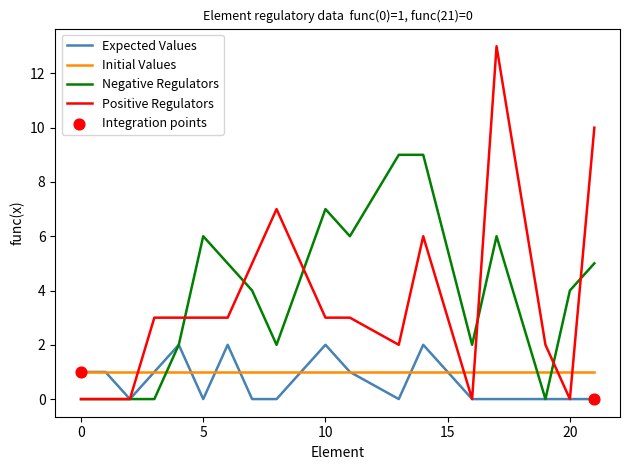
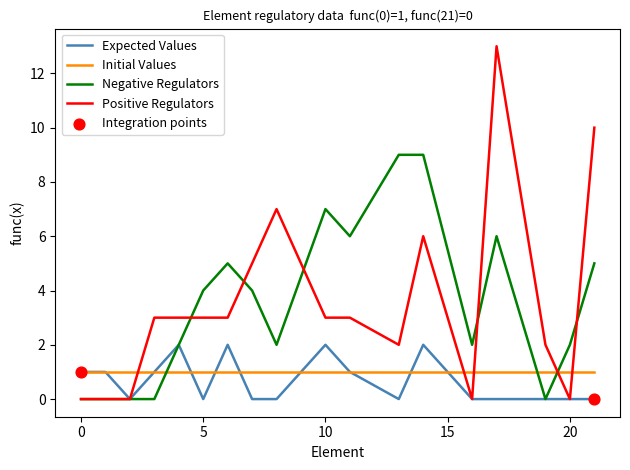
Negative Regulators, 5: 6 -> 4
Negative Regulators, 20: 4 -> 2
